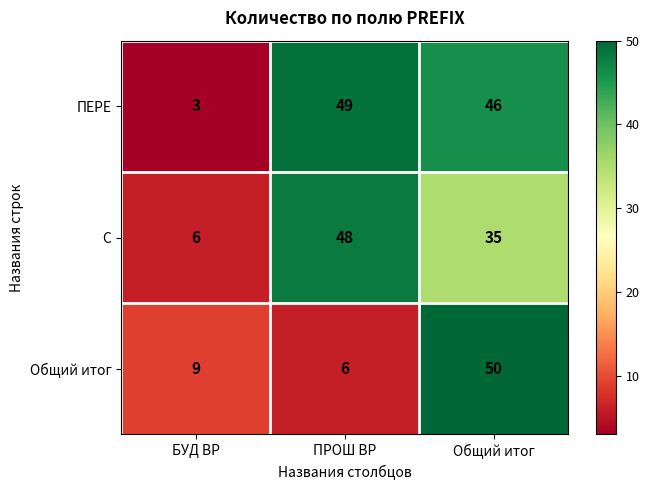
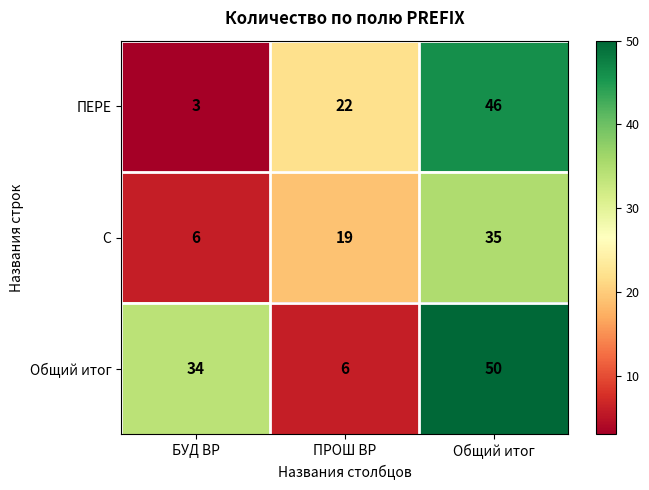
ПЕРЕ, ПРОШ ВР: 49 -> 22
С, ПРОШ ВР: 48 -> 19
Общий итог, БУД ВР: 9 -> 34
